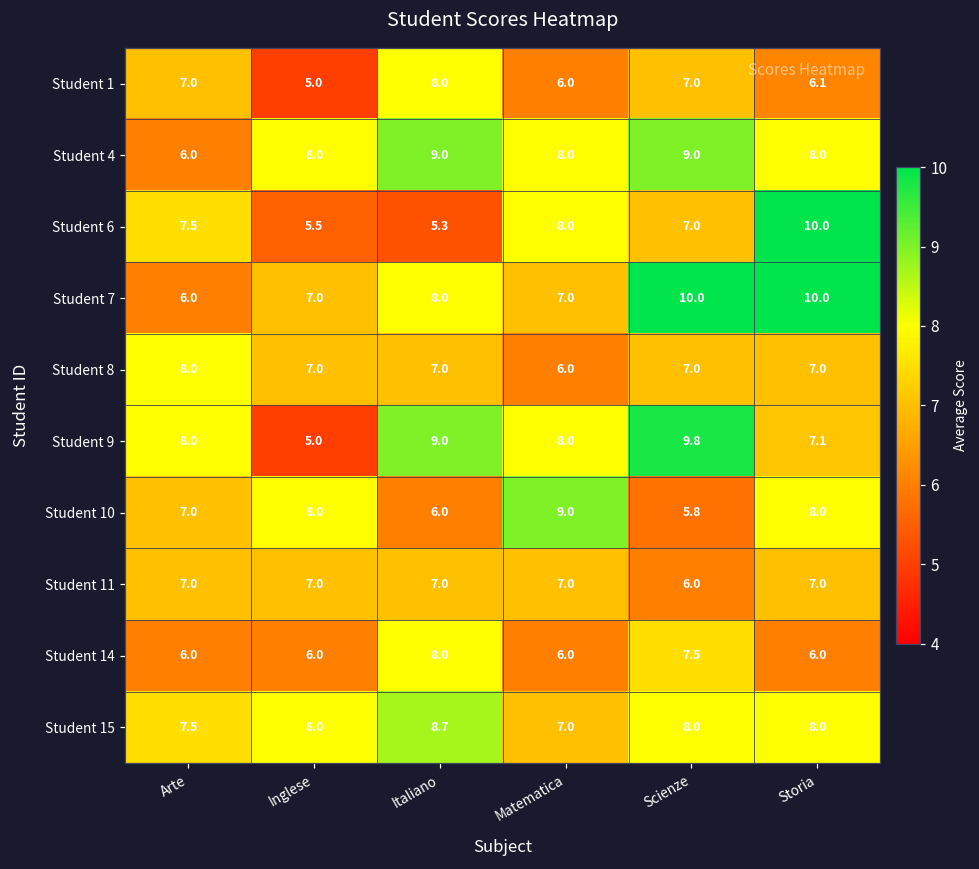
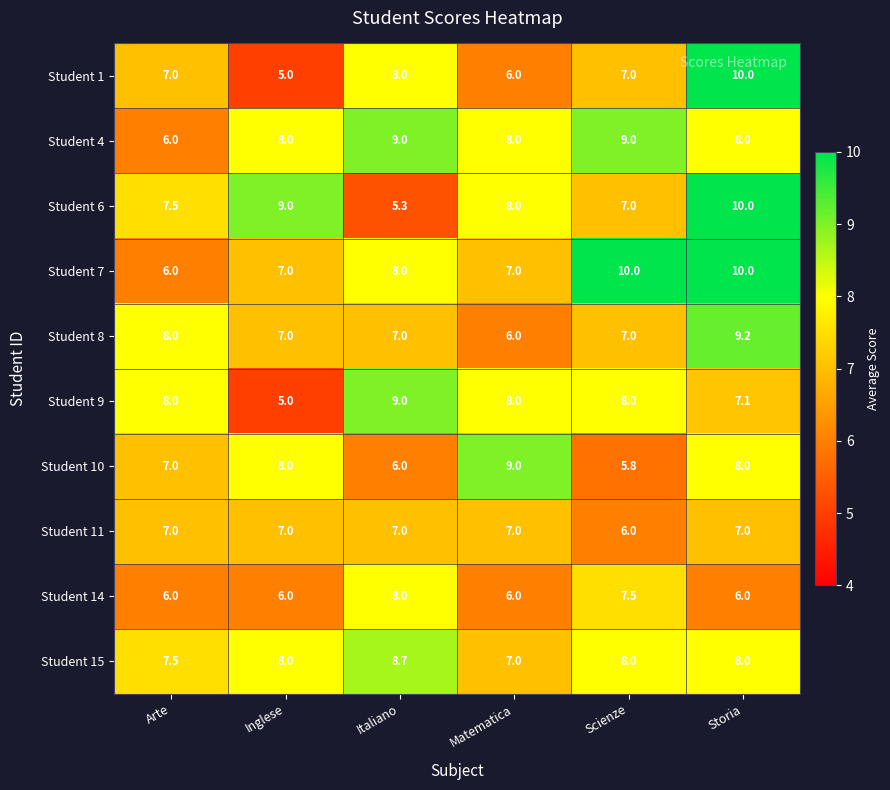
Student 1, Storia: 6.1 -> 10.0
Student 6, Inglese: 5.5 -> 9.0
Student 8, Storia: 7.0 -> 9.2
Student 9, Scienze: 9.8 -> 8.0
